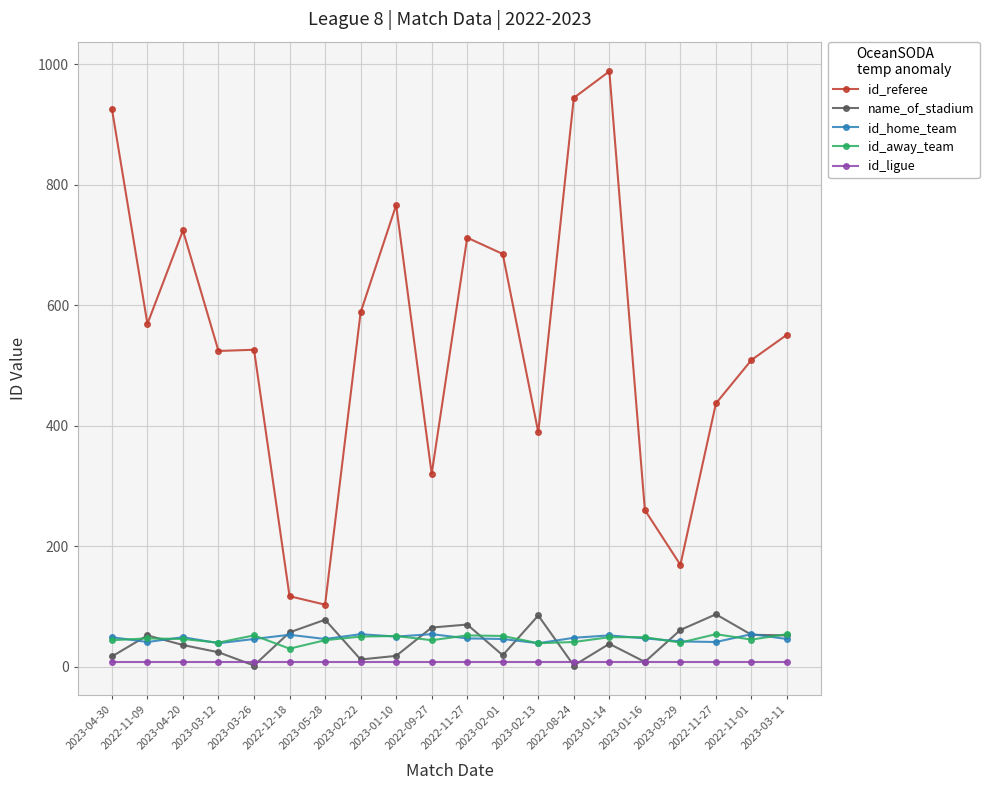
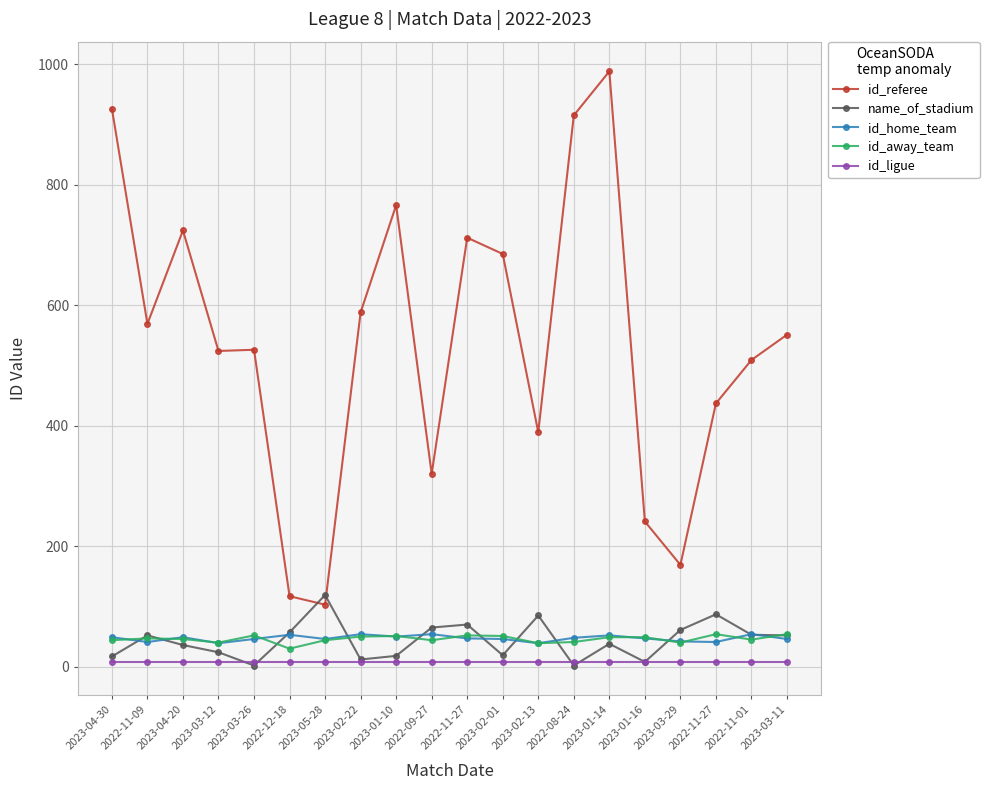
name_of_stadium, 2023-05-28: 80 -> 120
id_referee, 2022-08-24: 940 -> 920
id_referee, 2023-01-16: 260 -> 240
